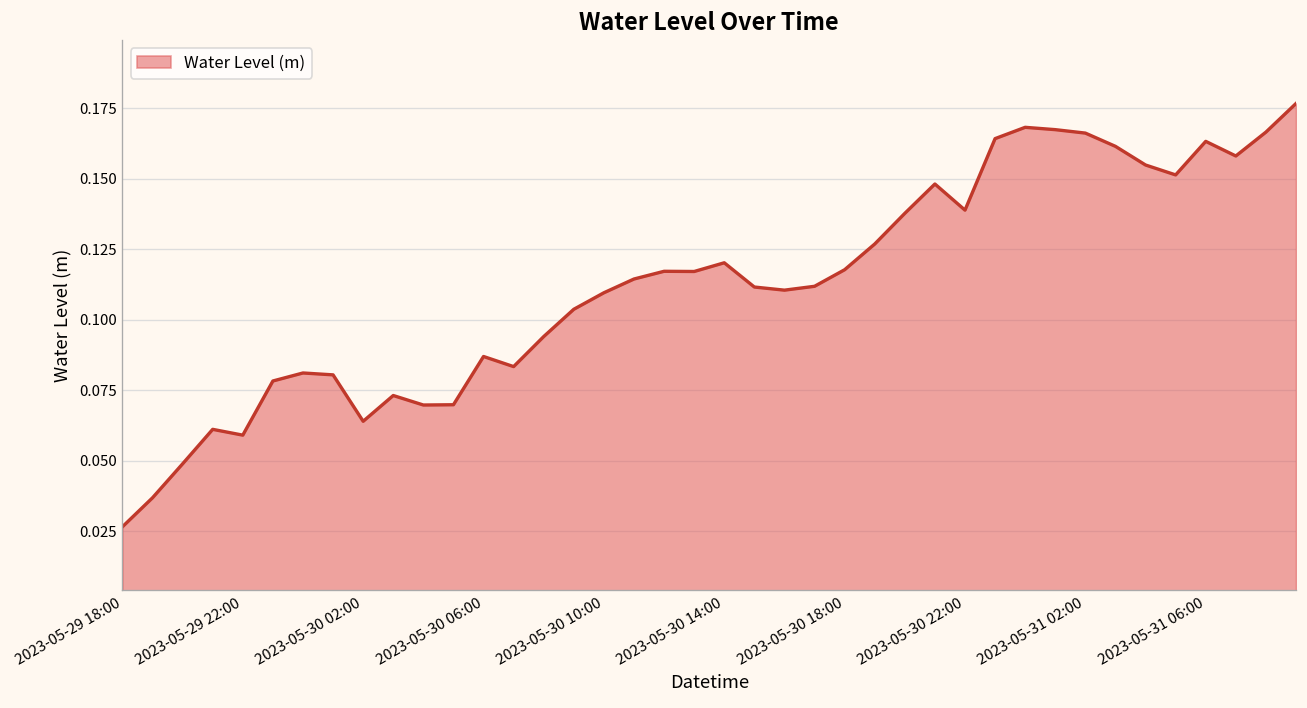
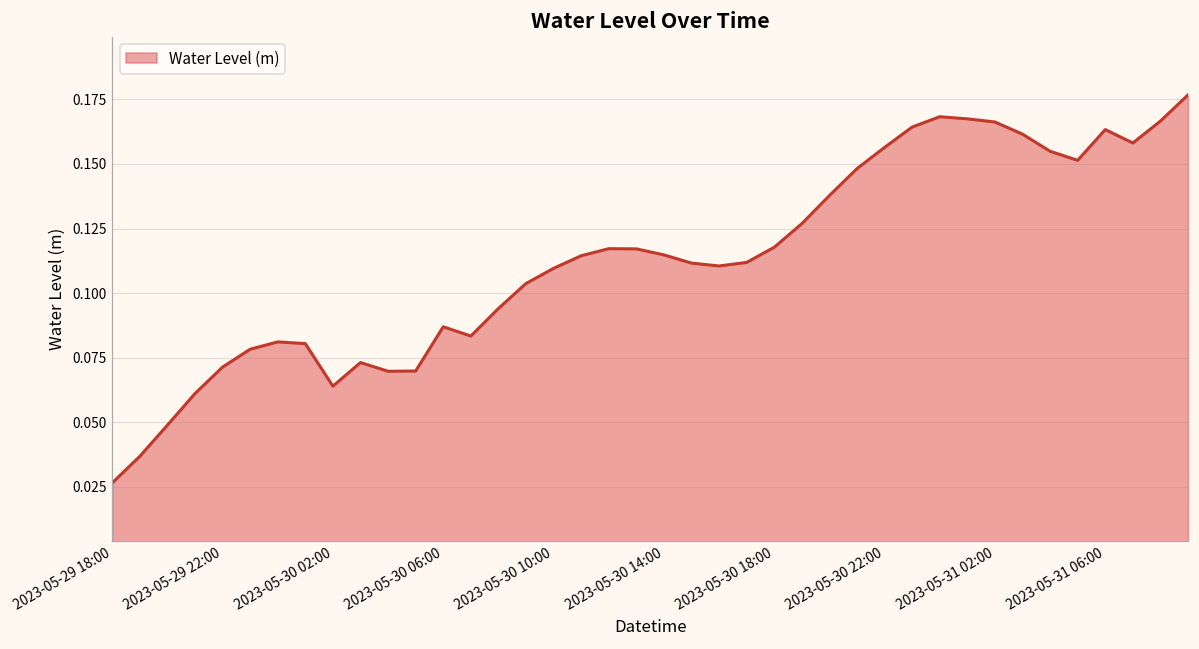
2023-05-29 22:00: 0.059 -> 0.071
2023-05-30 14:00: 0.120 -> 0.115
2023-05-30 22:00: 0.139 -> 0.156
